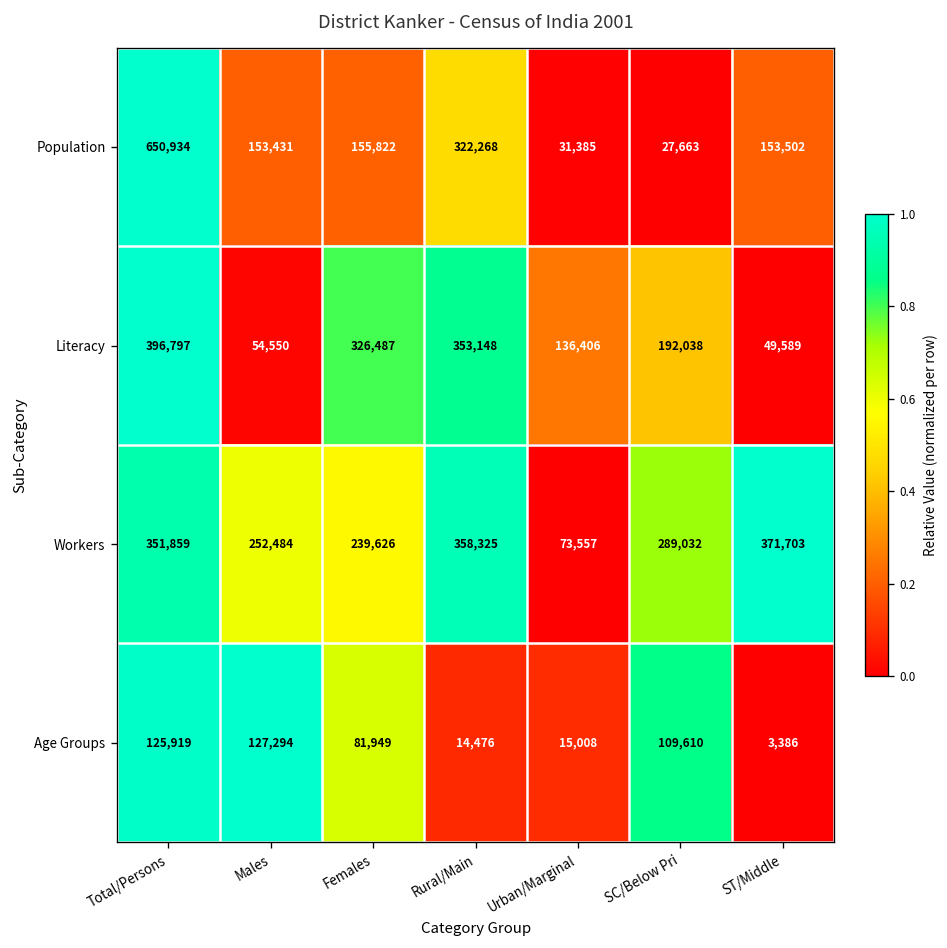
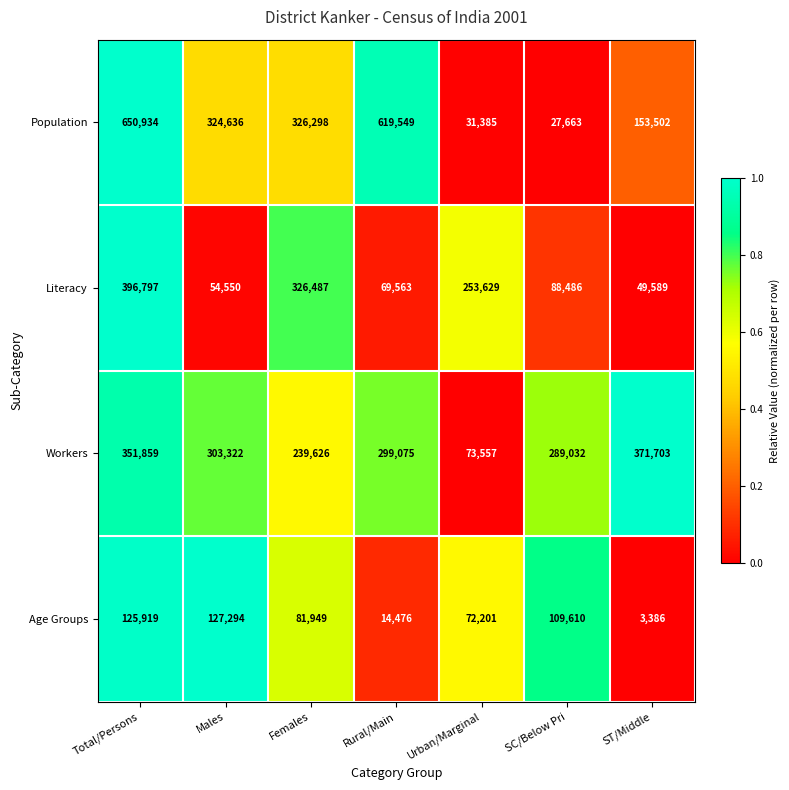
Population, Males: 153,431 -> 324,636
Population, Females: 155,822 -> 326,298
Population, Rural/Main: 322,268 -> 619,549
Literacy, Rural/Main: 353,148 -> 69,563
Literacy, Urban/Marginal: 136,406 -> 253,629
Literacy, SC/Below Pri: 192,038 -> 88,486
Workers, Males: 252,484 -> 303,322
Workers, Rural/Main: 358,325 -> 299,075
Age Groups, Urban/Marginal: 15,008 -> 72,201
